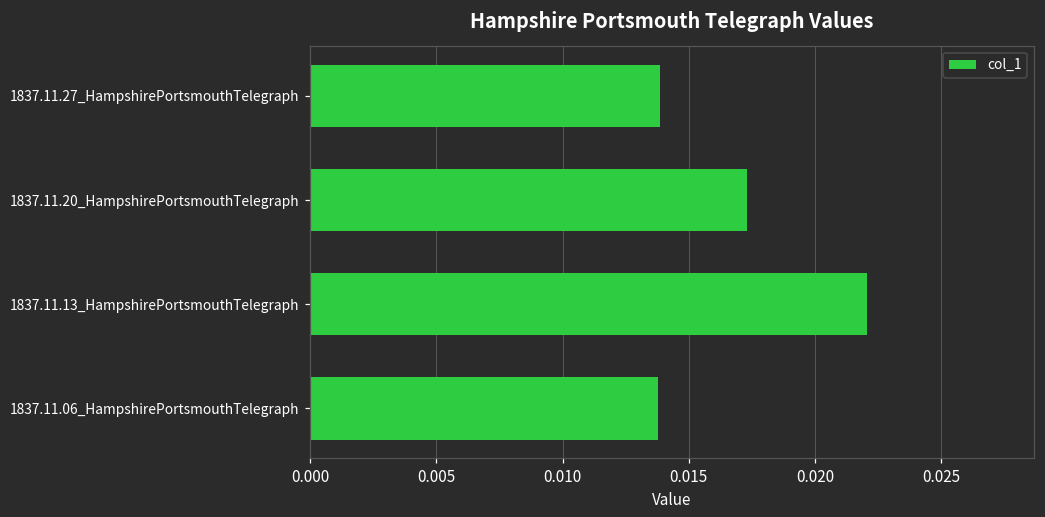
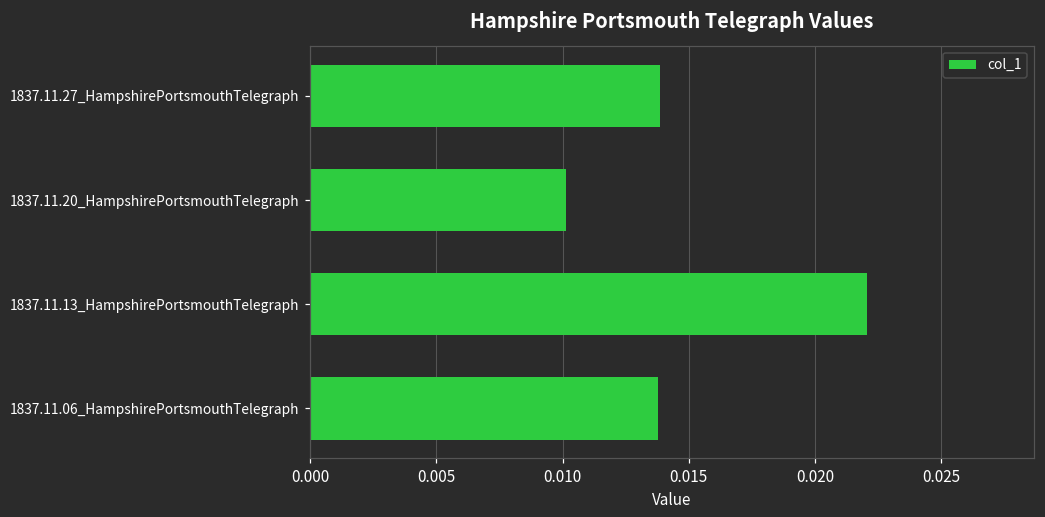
1837.11.20_HampshirePortsmouthTelegraph: 0.0173 -> 0.0101
